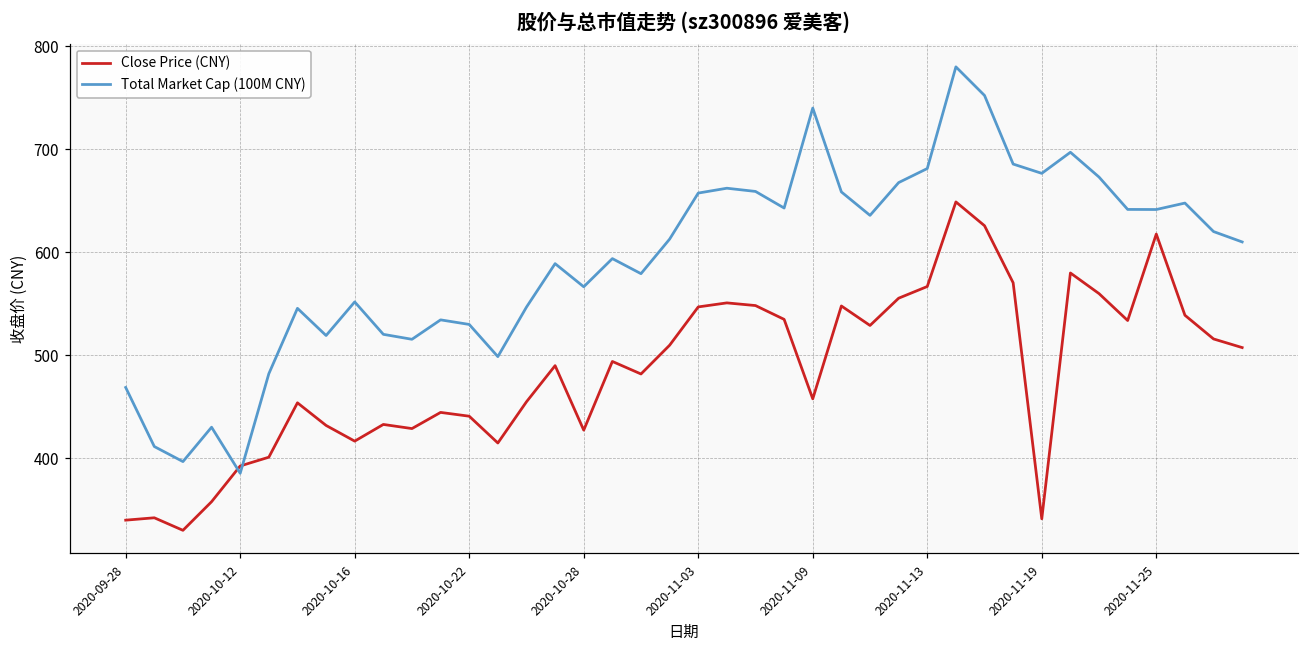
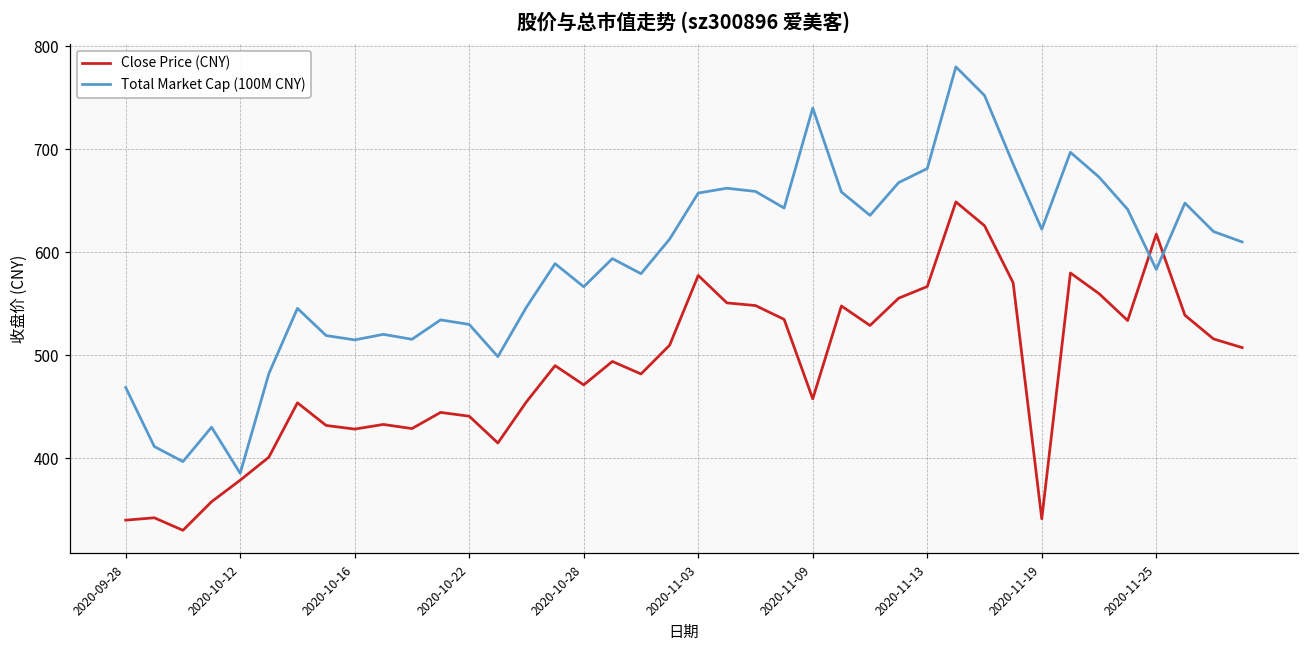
Close Price (CNY), 2020-10-12: 390 -> 380
Close Price (CNY), 2020-10-16: 420 -> 430
Total Market Cap (100M CNY), 2020-10-16: 550 -> 520
Close Price (CNY), 2020-10-28: 430 -> 470
Close Price (CNY), 2020-11-03: 550 -> 580
Total Market Cap (100M CNY), 2020-11-19: 680 -> 620
Total Market Cap (100M CNY), 2020-11-25: 640 -> 580
